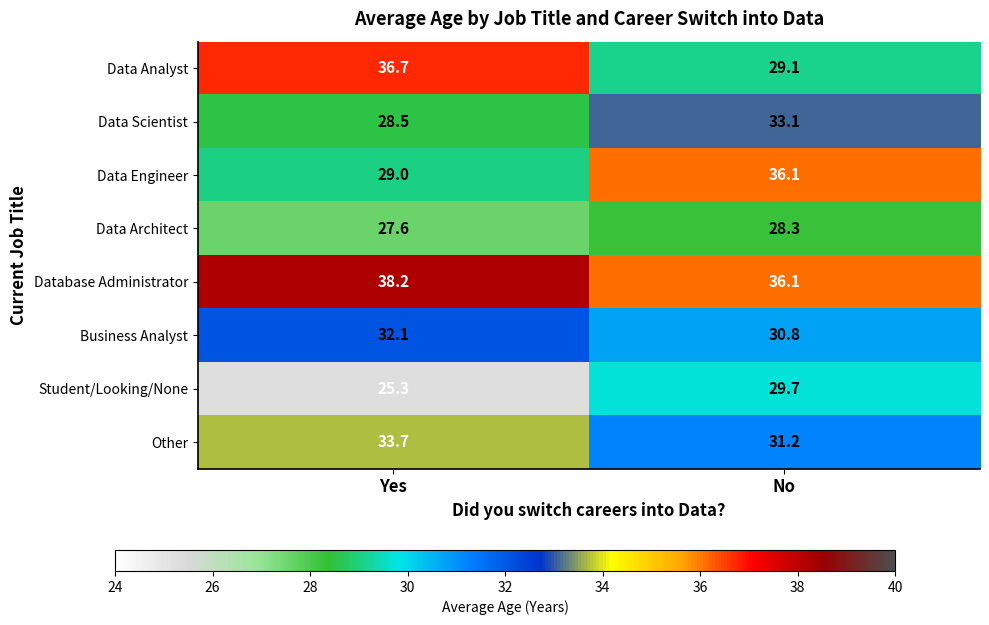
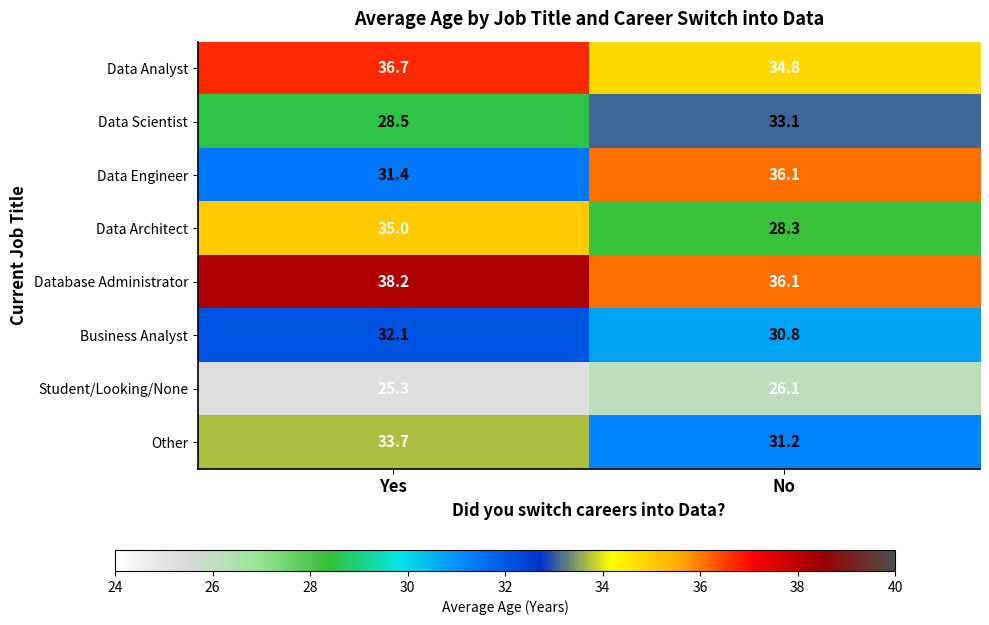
Data Analyst, No: 29.1 -> 34.8
Data Engineer, Yes: 29.0 -> 31.4
Data Architect, Yes: 27.6 -> 35.0
Student/Looking/None, No: 29.7 -> 26.1
